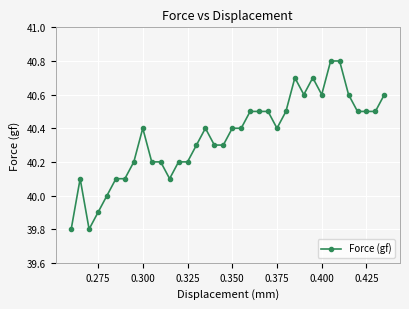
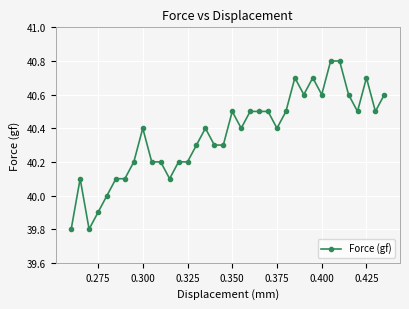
0.350: 40.4 -> 40.5
0.425: 40.5 -> 40.7
